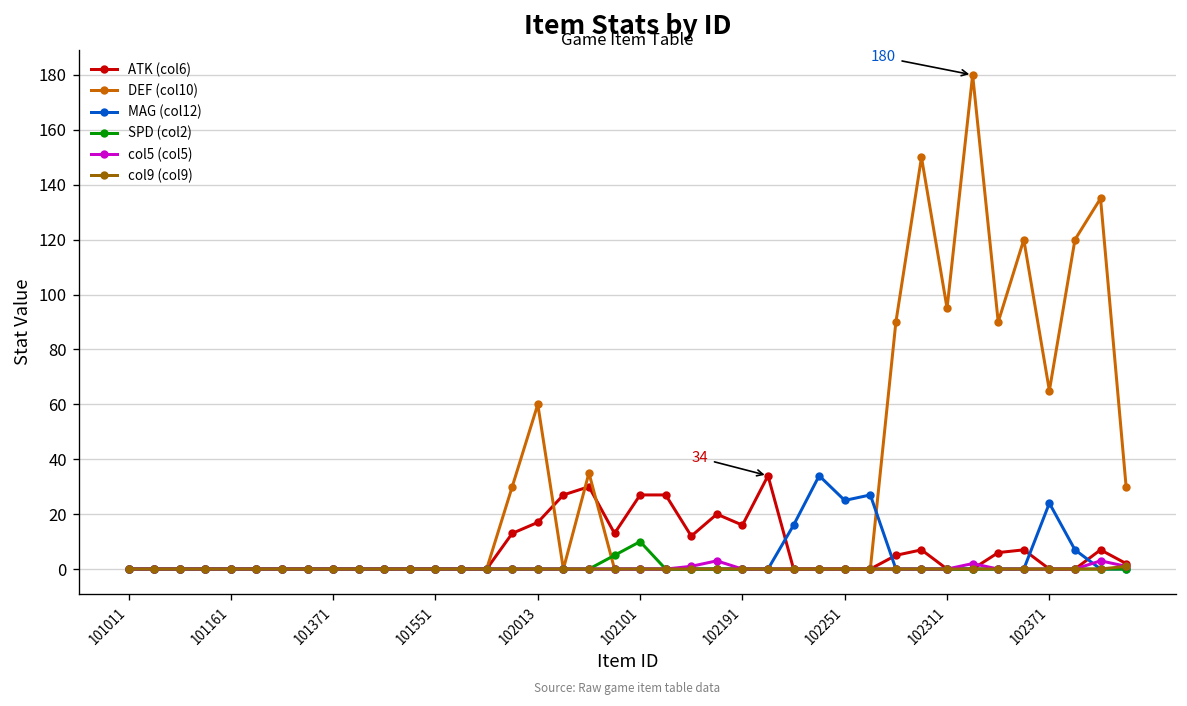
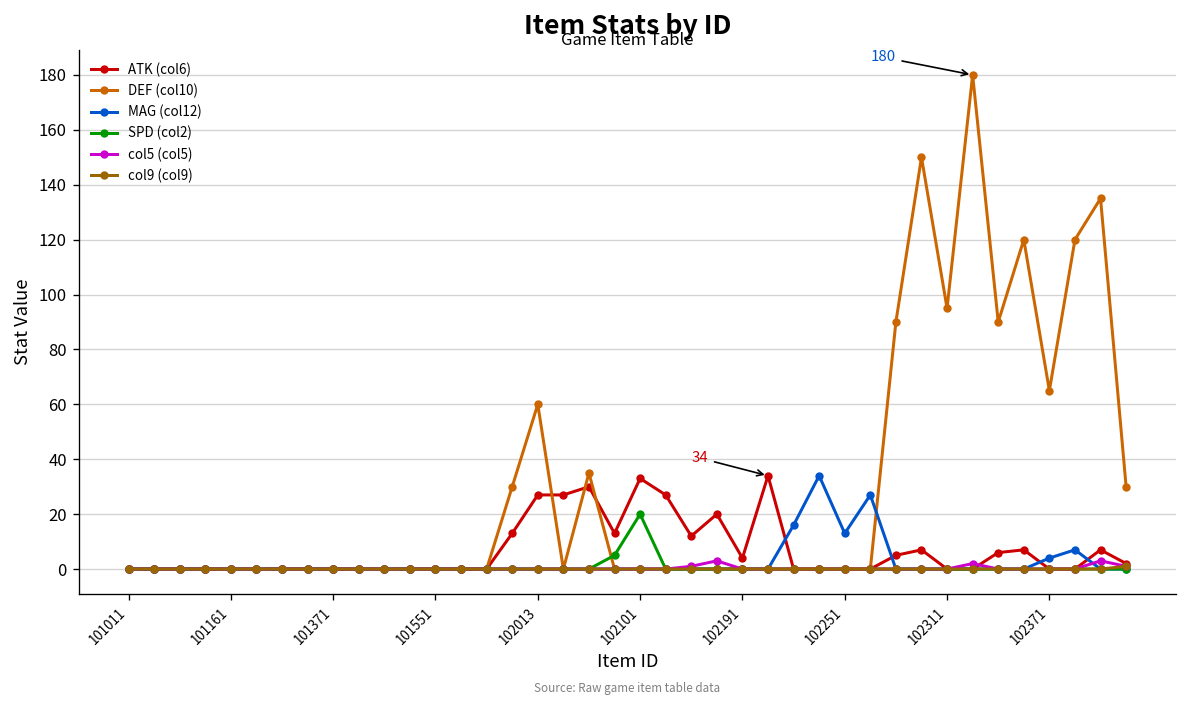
ATK (col6), 102013: 17 -> 27
ATK (col6), 102101: 27 -> 33
SPD (col2), 102101: 10 -> 20
ATK (col6), 102191: 16 -> 4
MAG (col12), 102251: 25 -> 13
MAG (col12), 102371: 24 -> 4
